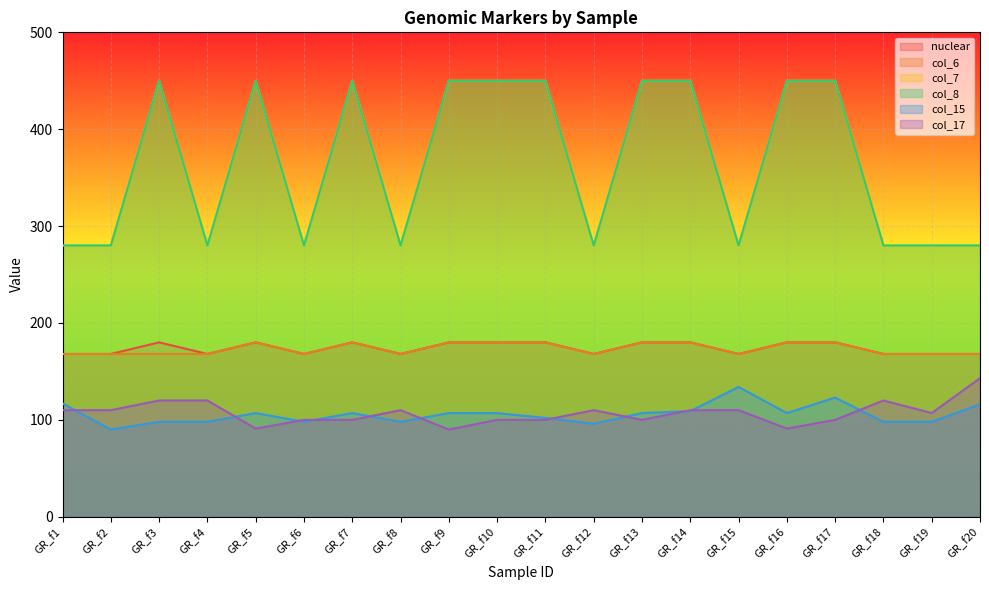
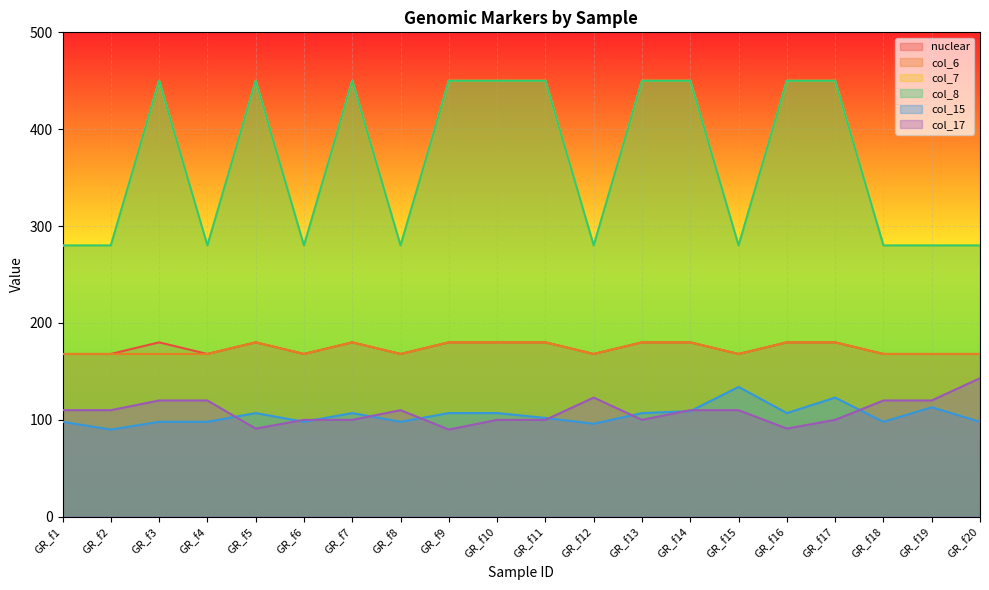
col_15, GR_f1: 120 -> 100
col_17, GR_f12: 110 -> 120
col_15, GR_f19: 100 -> 110
col_17, GR_f19: 110 -> 120
col_15, GR_f20: 120 -> 100
